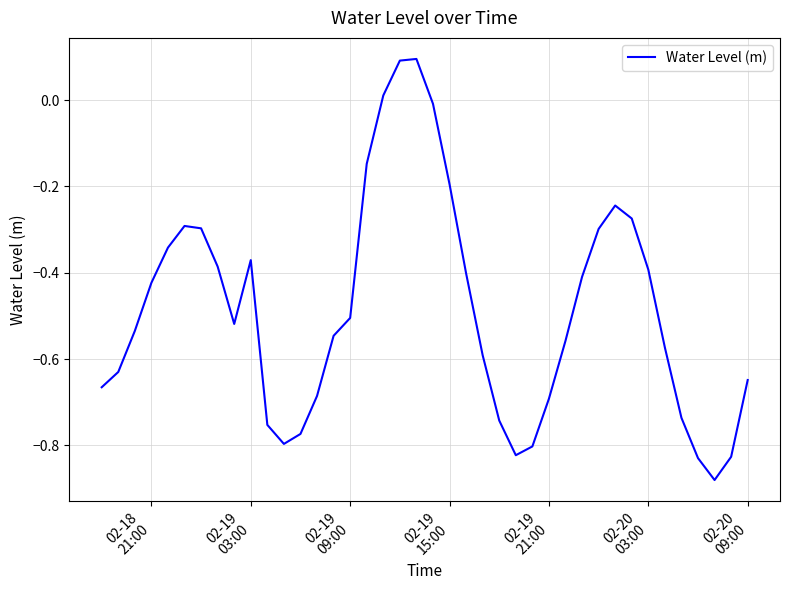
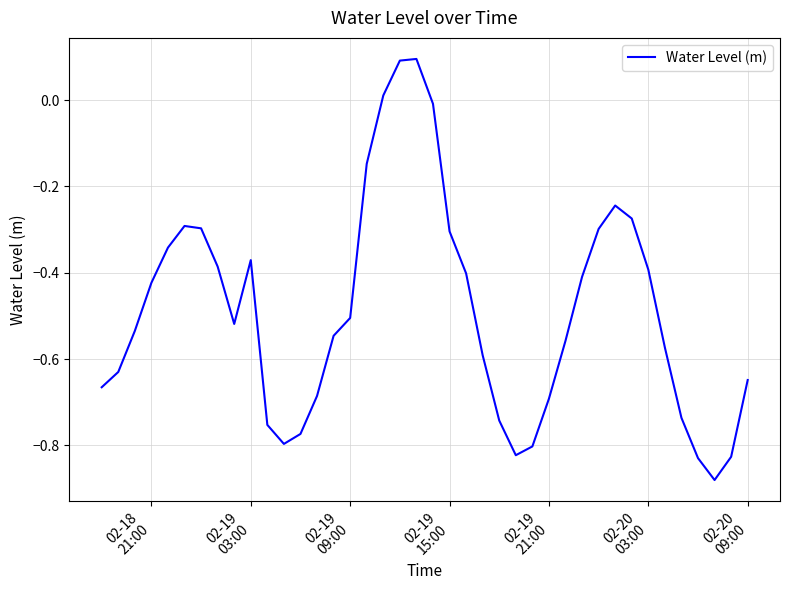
02-19 15:00: -0.19 -> -0.30
